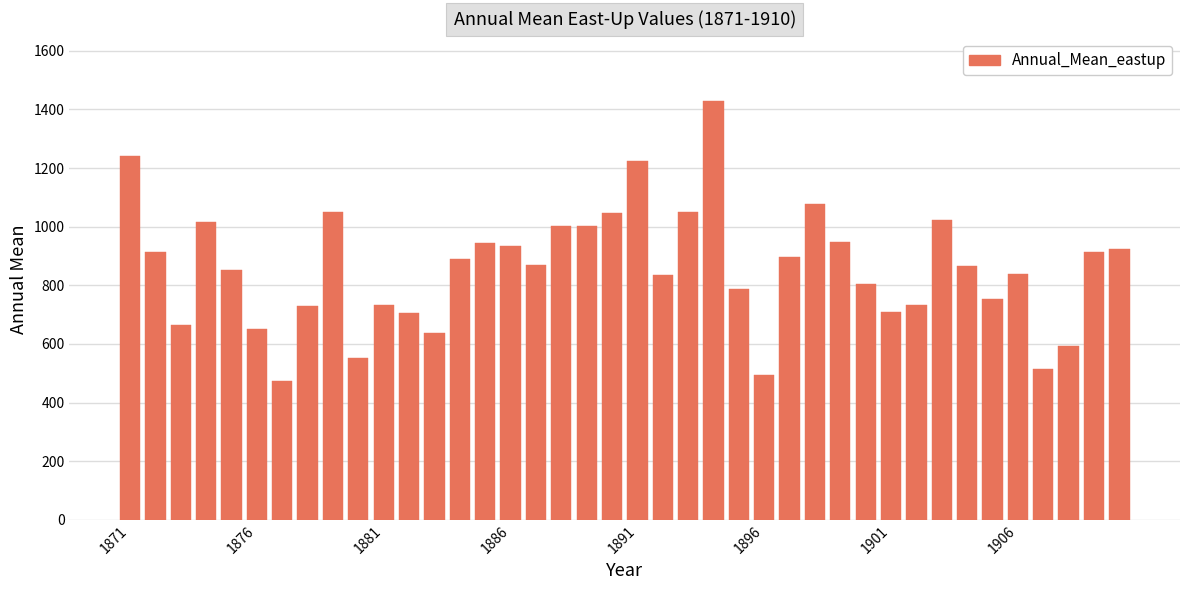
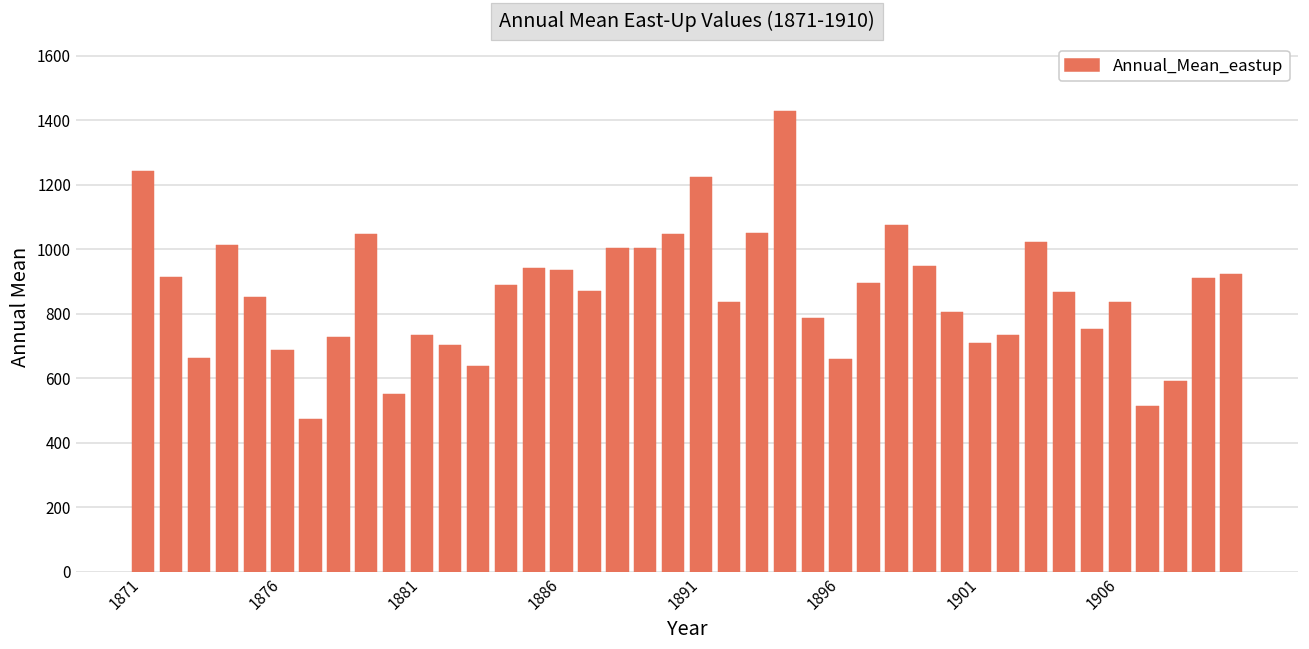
1876: 650 -> 690
1896: 490 -> 660
